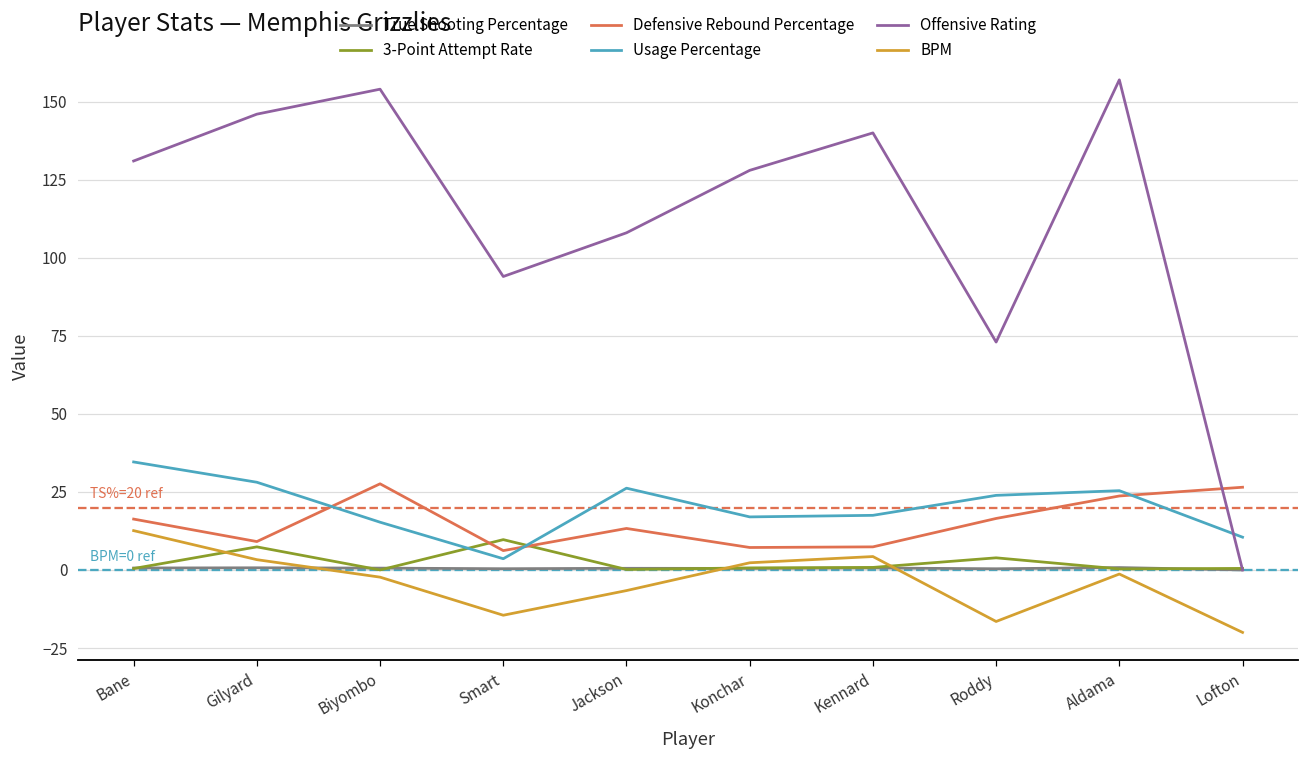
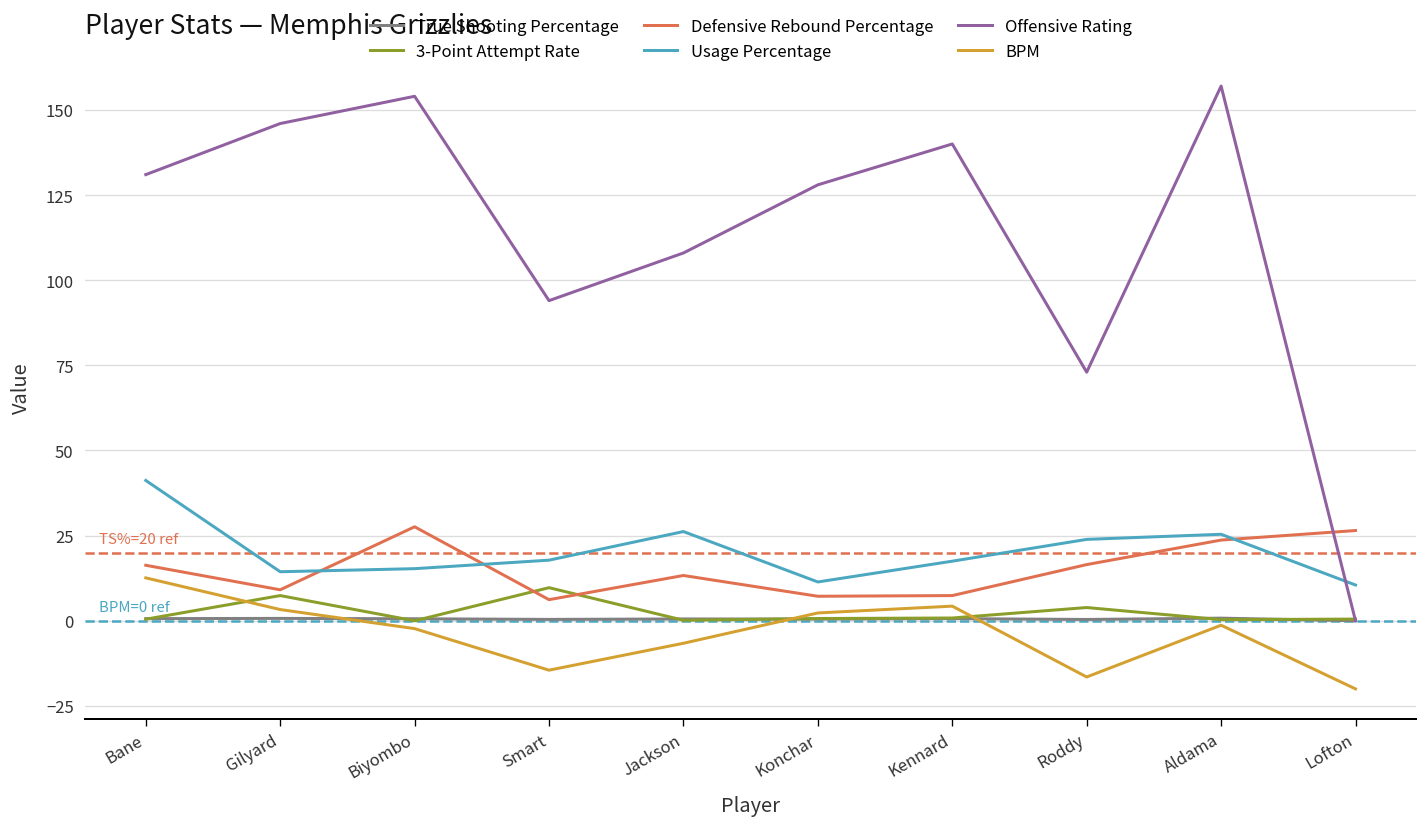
Usage Percentage, Bane: 35 -> 41
Usage Percentage, Gilyard: 28 -> 14
Usage Percentage, Smart: 4 -> 18
Usage Percentage, Konchar: 17 -> 11
